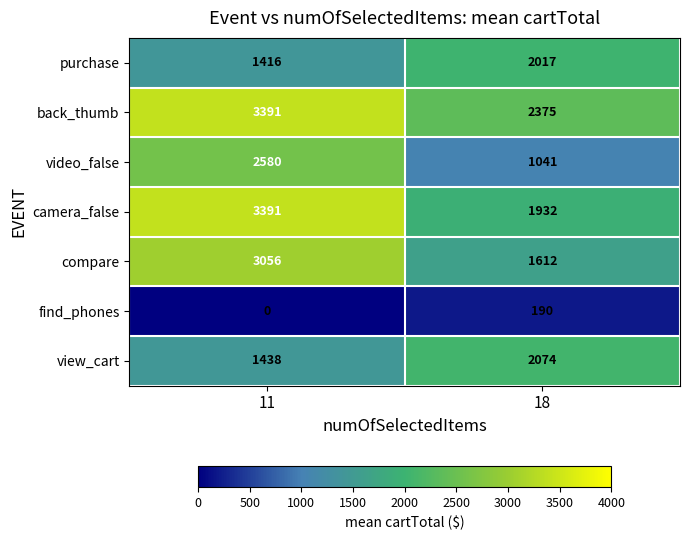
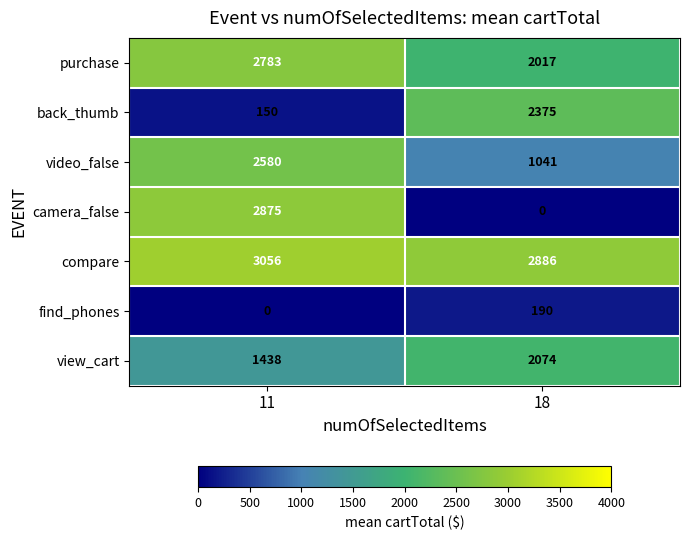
purchase, 11: 1416 -> 2783
back_thumb, 11: 3391 -> 150
camera_false, 11: 3391 -> 2875
camera_false, 18: 1932 -> 0
compare, 18: 1612 -> 2886
